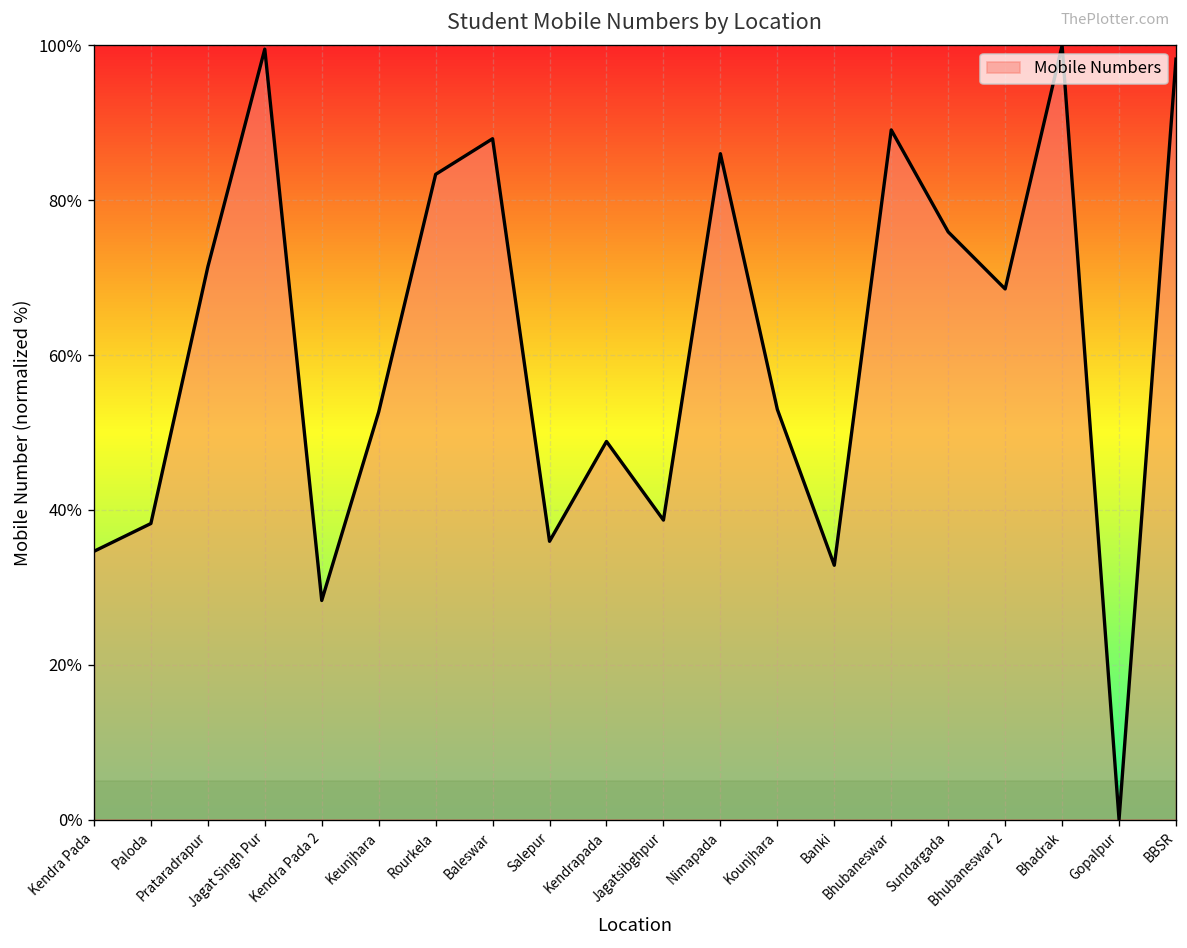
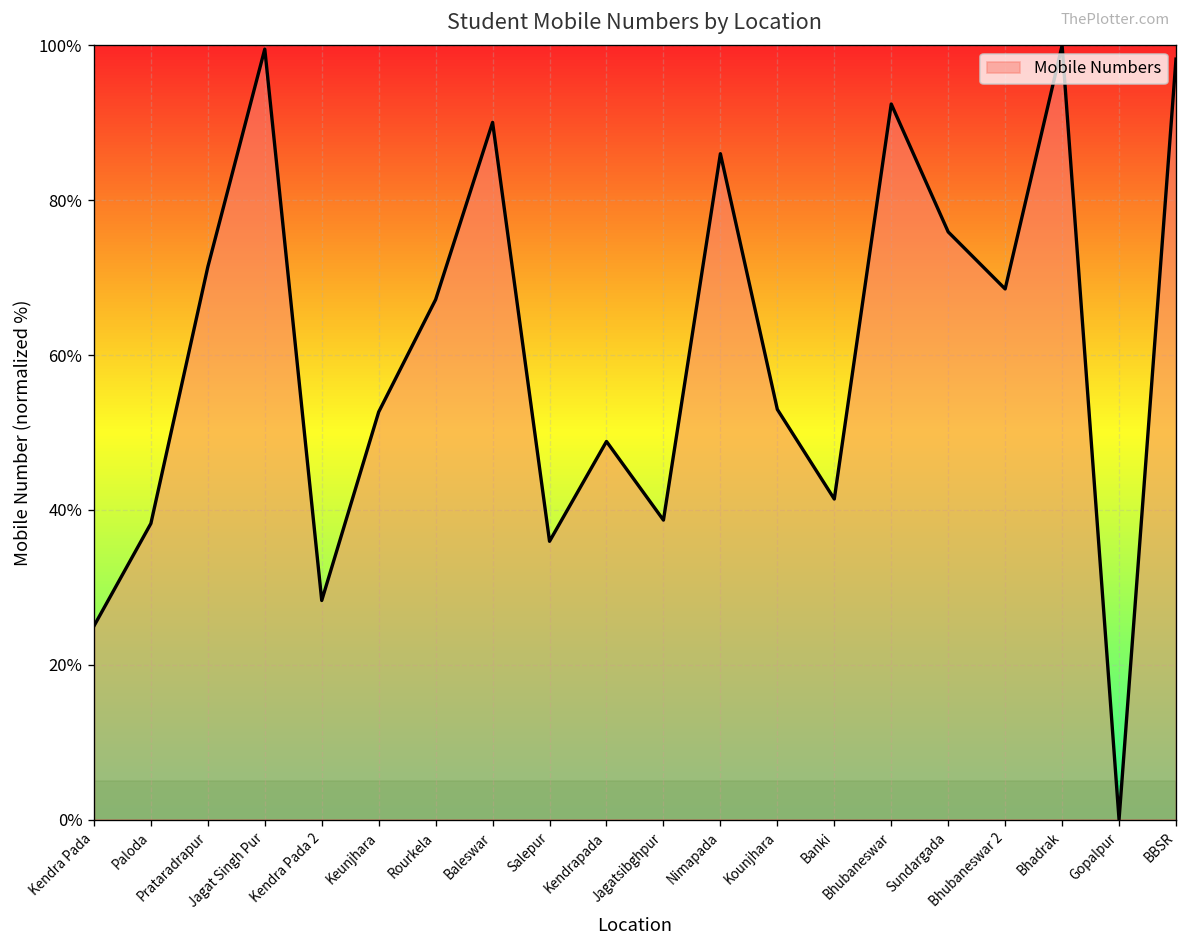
Kendra Pada: 35% -> 25%
Rourkela: 83% -> 67%
Baleswar: 88% -> 90%
Banki: 33% -> 41%
Bhubaneswar: 89% -> 92%
